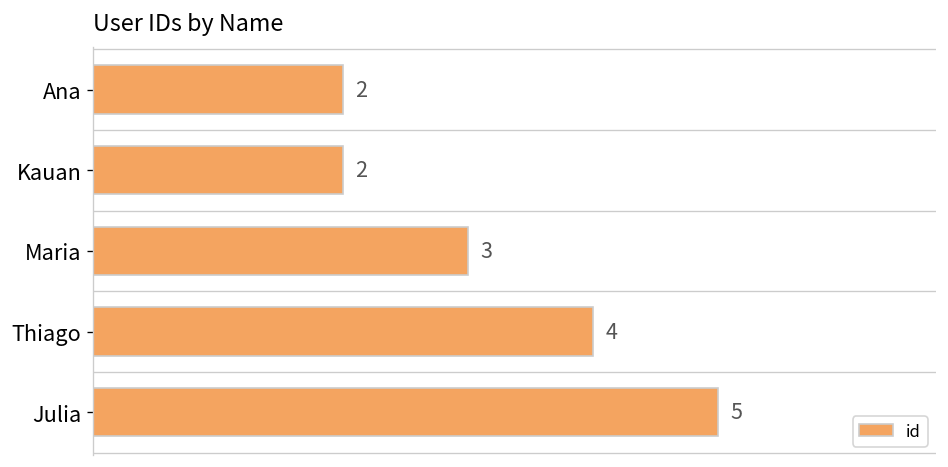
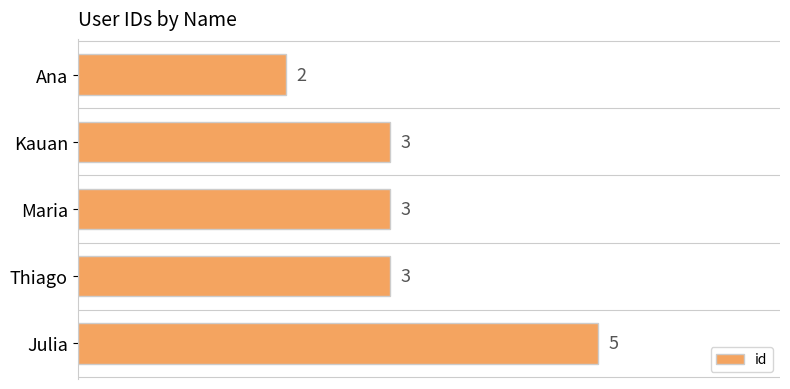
Kauan: 2 -> 3
Thiago: 4 -> 3
